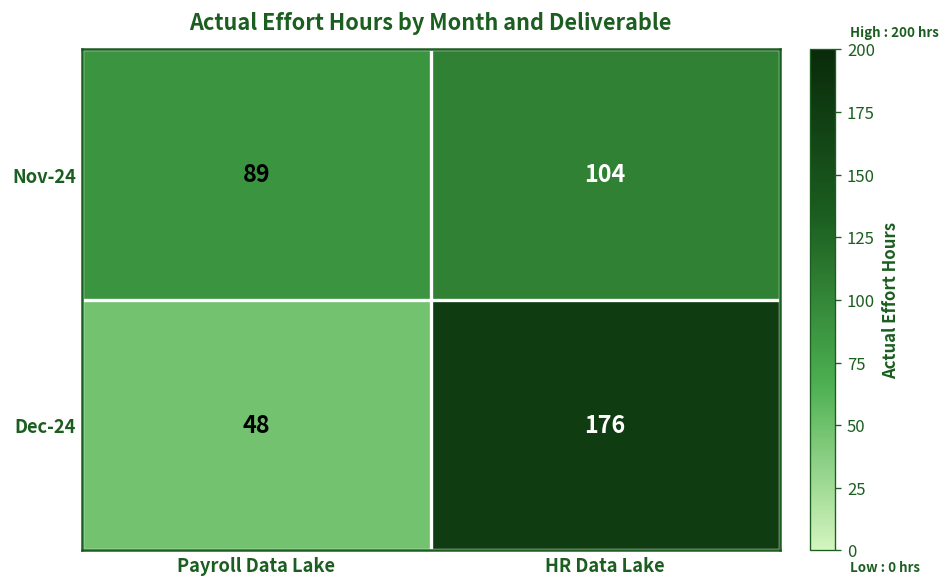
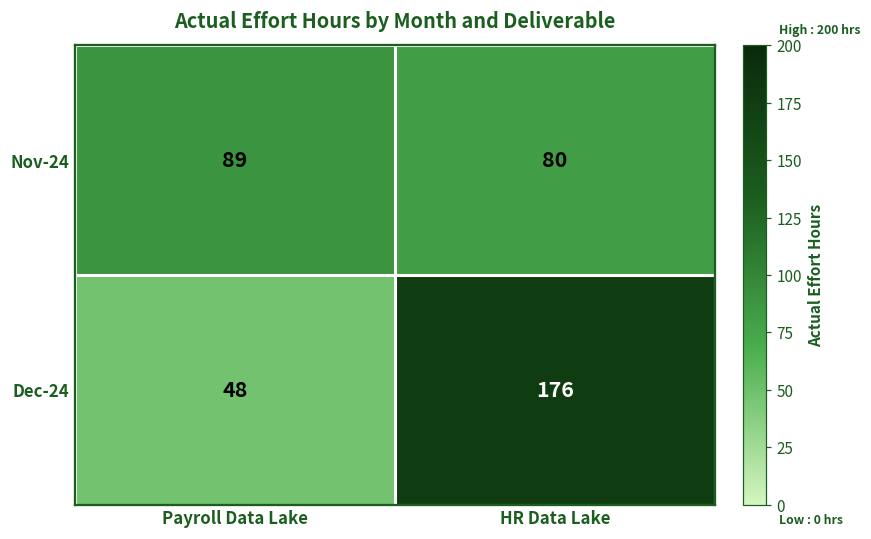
Nov-24, HR Data Lake: 104 -> 80
